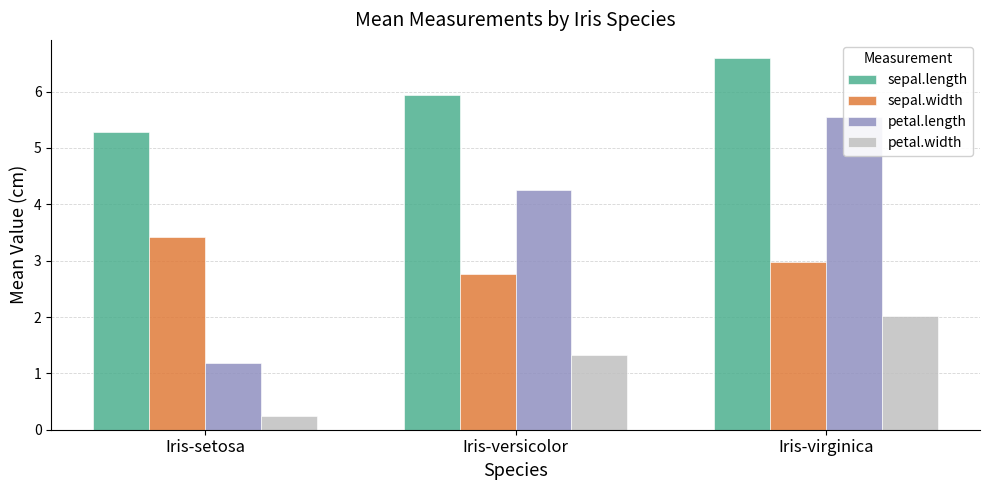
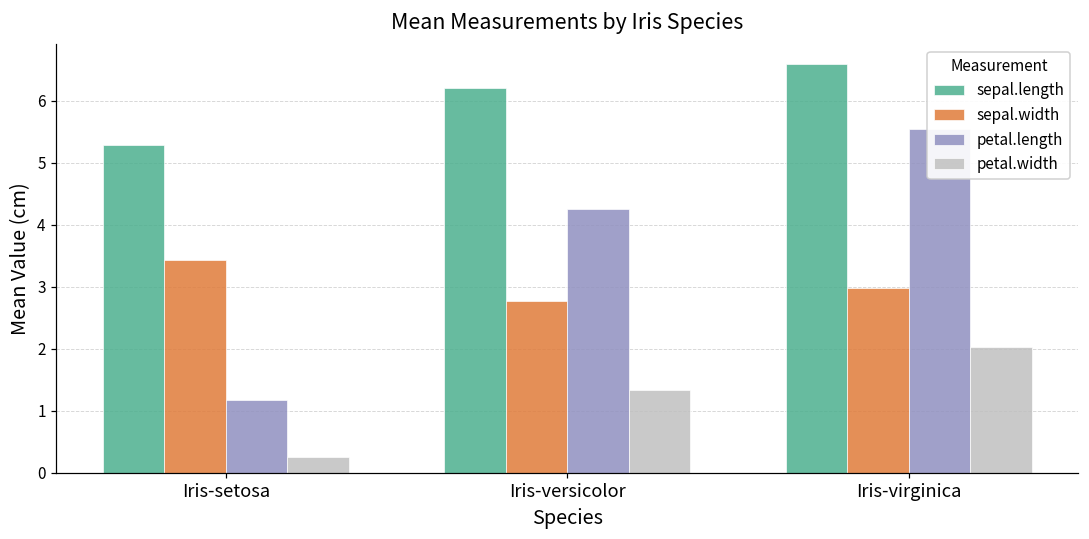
sepal.length, Iris-versicolor: 5.9 -> 6.2
